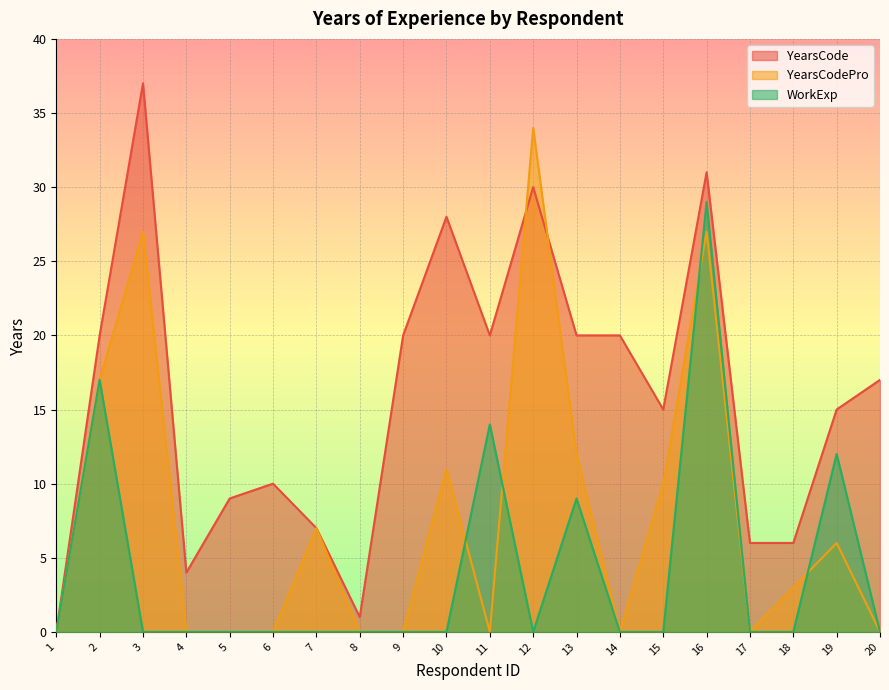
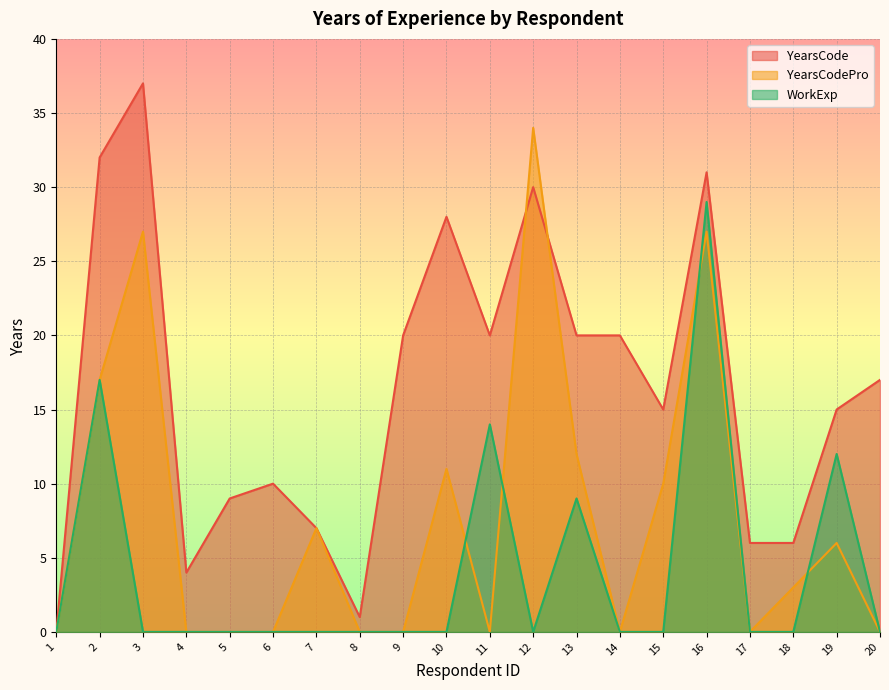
YearsCode, 2: 20 -> 32
